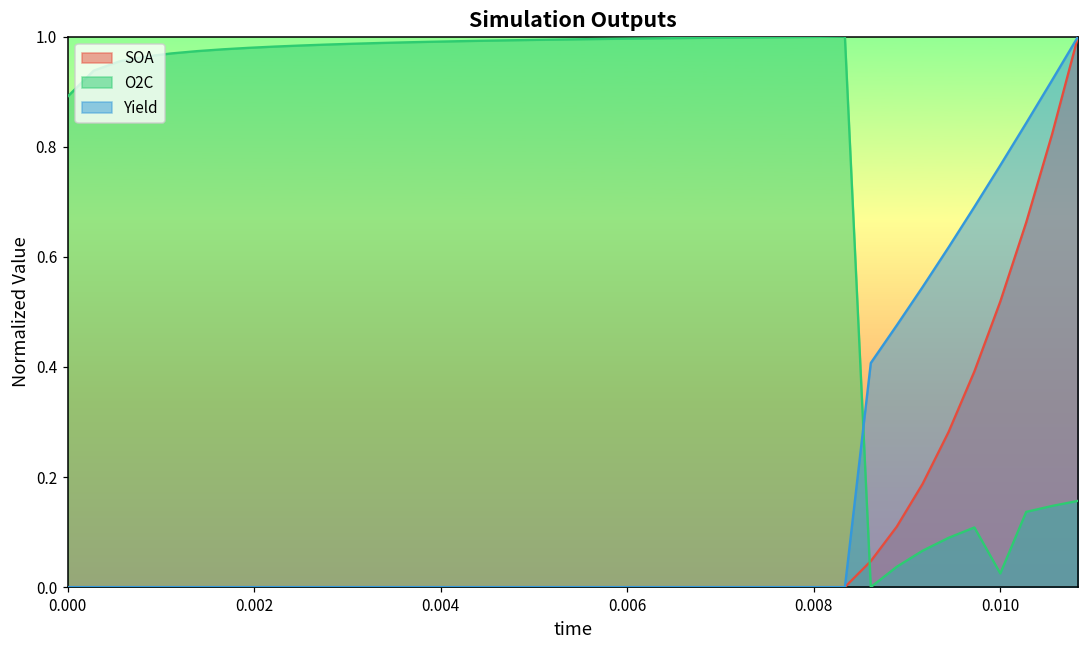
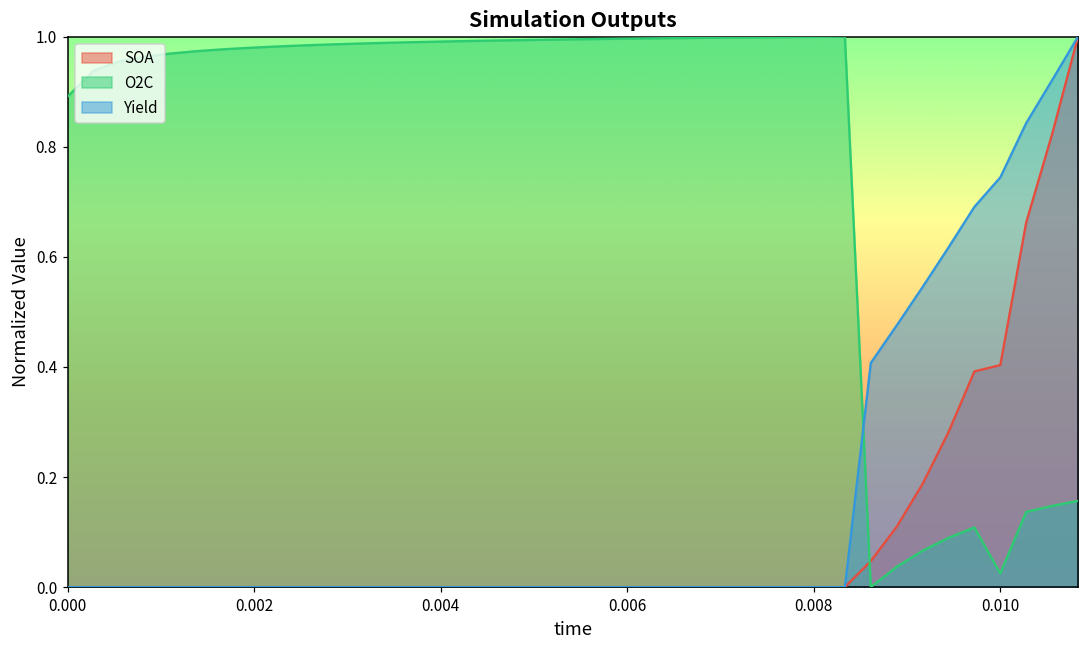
SOA, 0.010: 0.52 -> 0.40
Yield, 0.010: 0.77 -> 0.74
